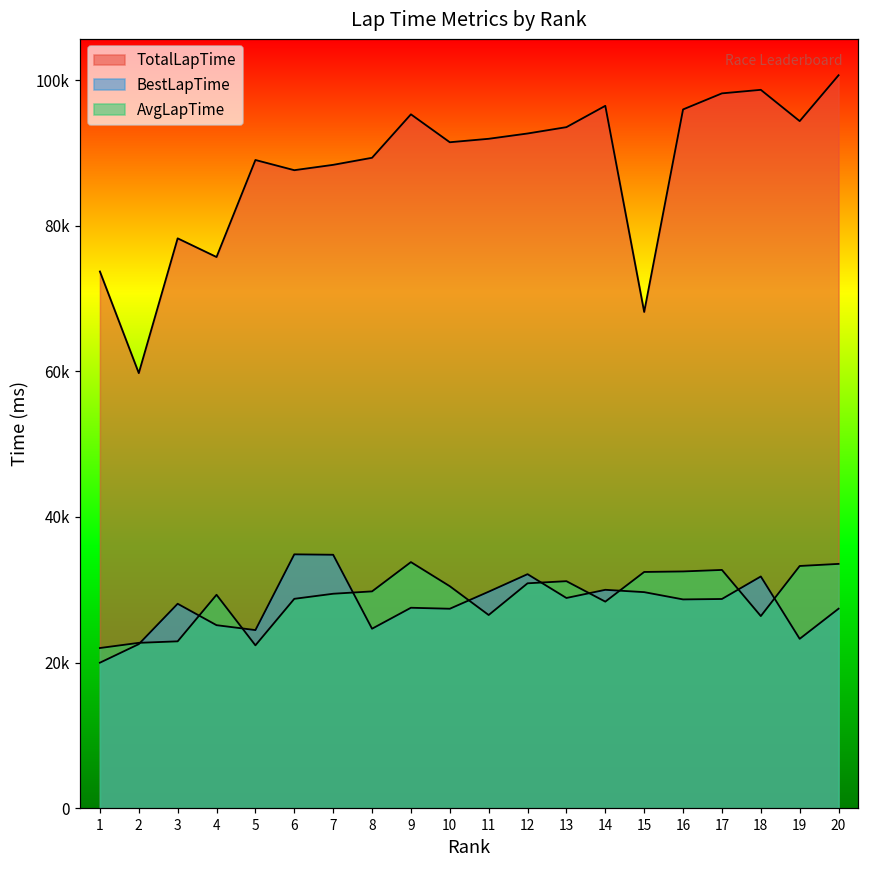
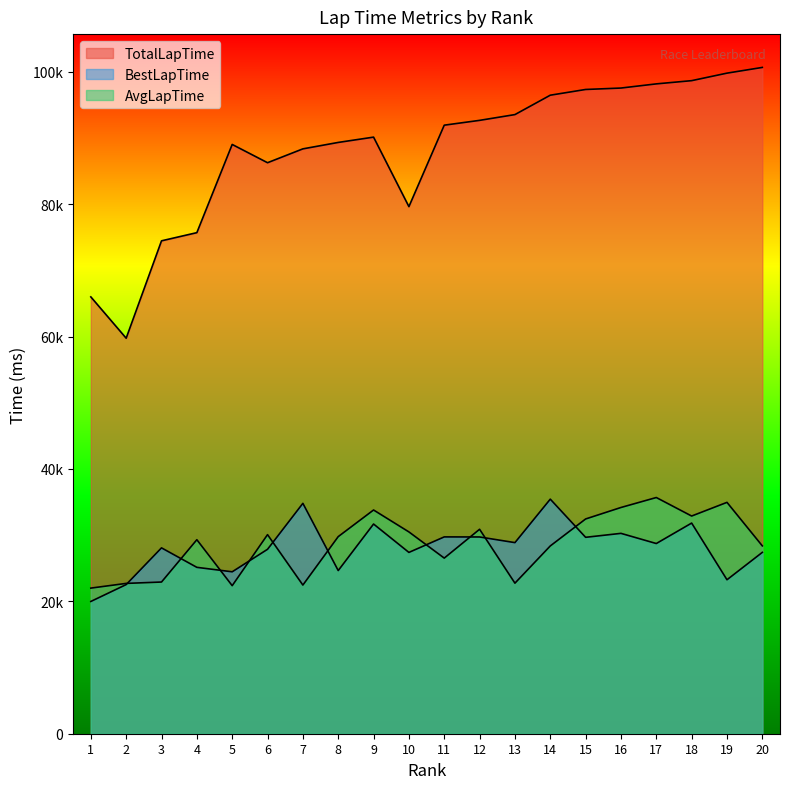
TotalLapTime, 1: 74000 -> 66000
TotalLapTime, 3: 78000 -> 74000
TotalLapTime, 6: 88000 -> 86000
BestLapTime, 6: 35000 -> 28000
AvgLapTime, 6: 29000 -> 30000
AvgLapTime, 7: 29000 -> 22000
TotalLapTime, 9: 95000 -> 90000
BestLapTime, 9: 28000 -> 32000
TotalLapTime, 10: 91000 -> 80000
BestLapTime, 12: 32000 -> 30000
AvgLapTime, 13: 31000 -> 23000
BestLapTime, 14: 30000 -> 35000
TotalLapTime, 15: 68000 -> 97000
TotalLapTime, 16: 96000 -> 98000
BestLapTime, 16: 29000 -> 30000
AvgLapTime, 16: 33000 -> 34000
AvgLapTime, 17: 33000 -> 36000
AvgLapTime, 18: 26000 -> 33000
TotalLapTime, 19: 94000 -> 100000
AvgLapTime, 19: 33000 -> 35000
AvgLapTime, 20: 34000 -> 28000
